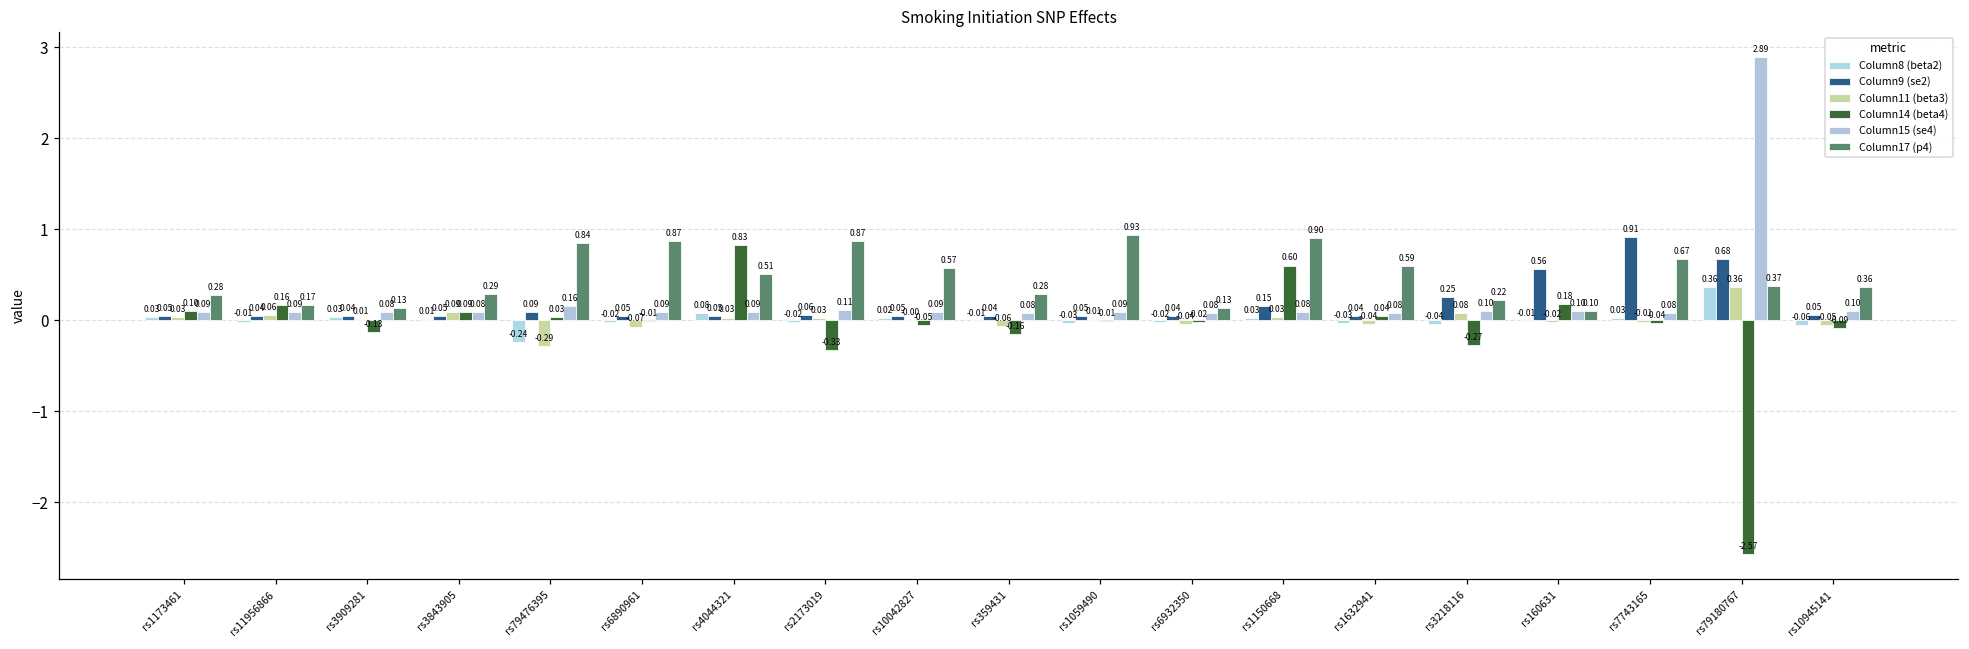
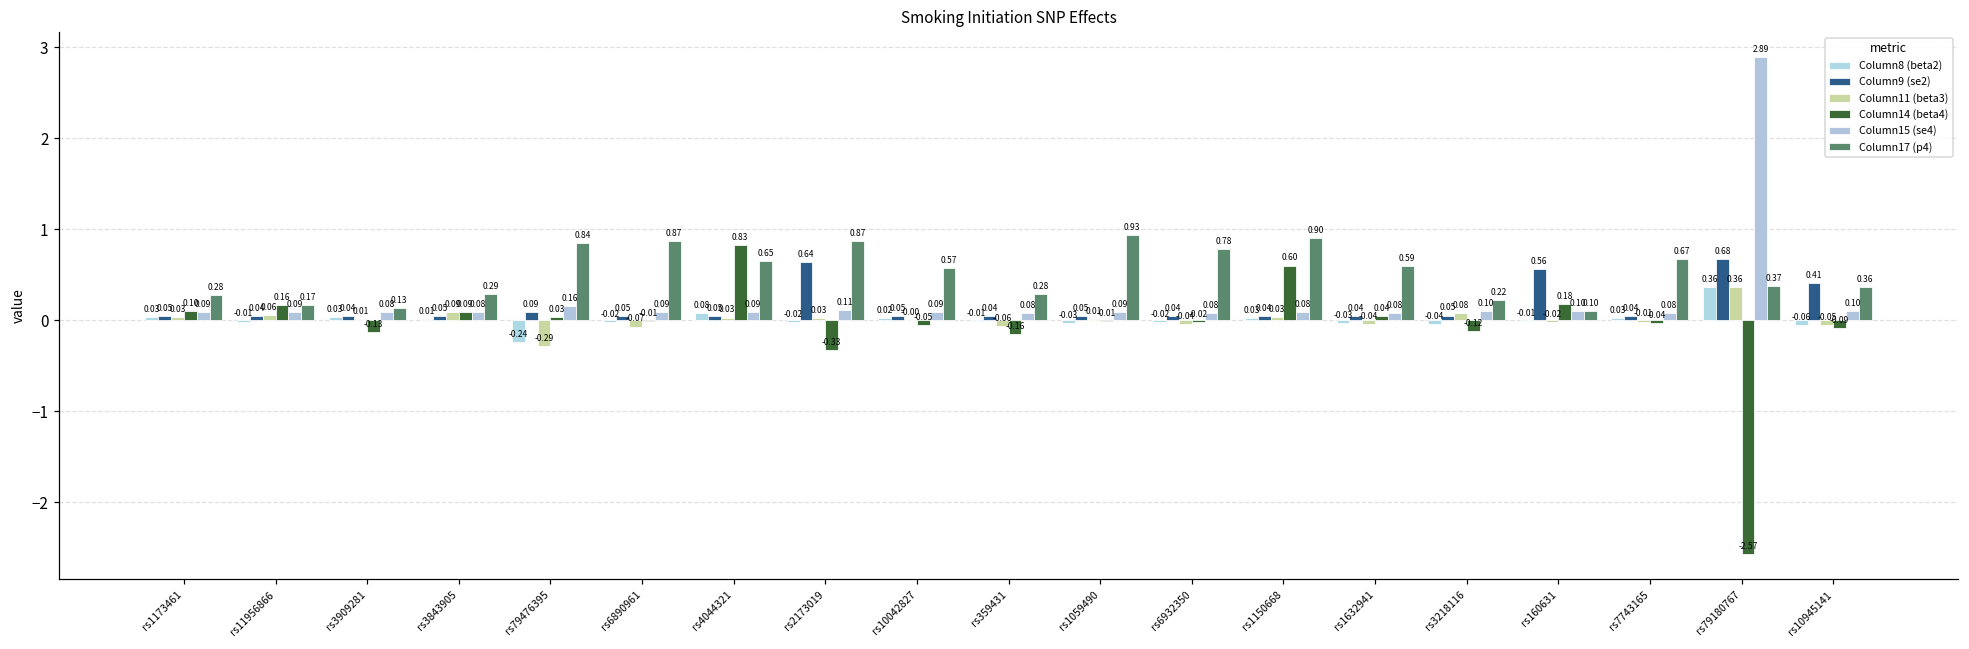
Column17 (p4), rs4044321: 0.51 -> 0.65
Column9 (se2), rs2173019: 0.06 -> 0.64
Column17 (p4), rs6932350: 0.13 -> 0.78
Column9 (se2), rs1150668: 0.15 -> 0.04
Column9 (se2), rs3218116: 0.25 -> 0.05
Column14 (beta4), rs3218116: -0.27 -> -0.12
Column9 (se2), rs7743165: 0.91 -> 0.04
Column9 (se2), rs10945141: 0.05 -> 0.41
